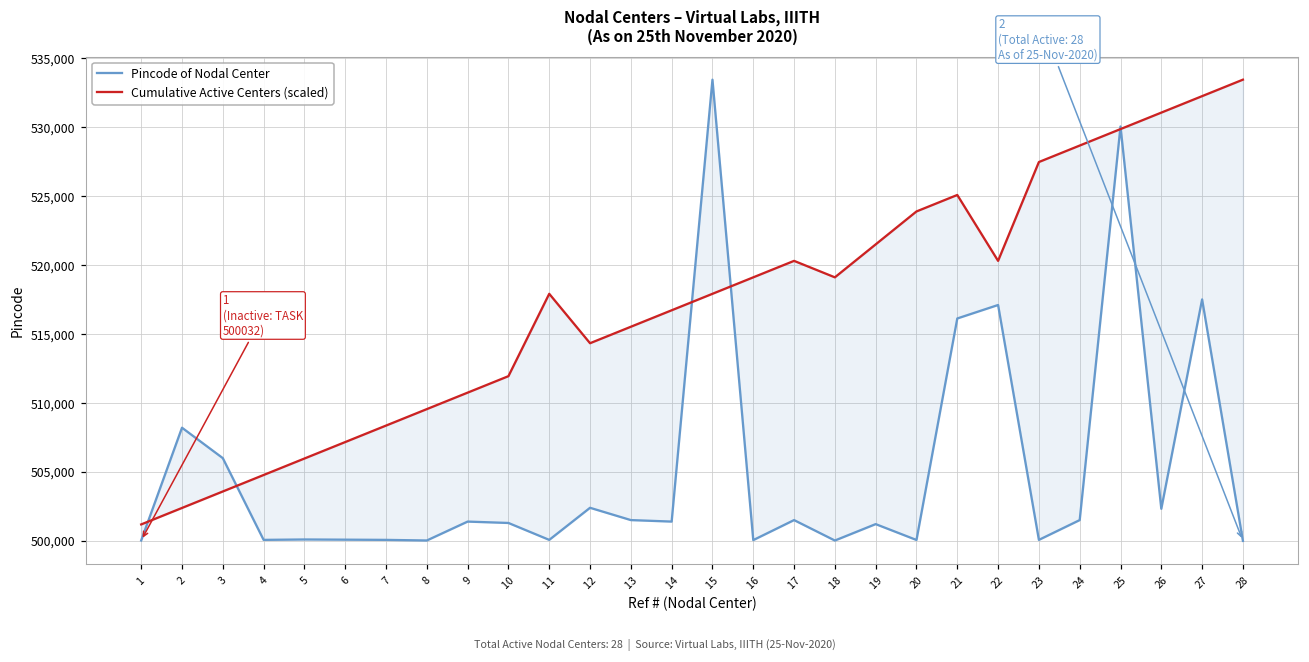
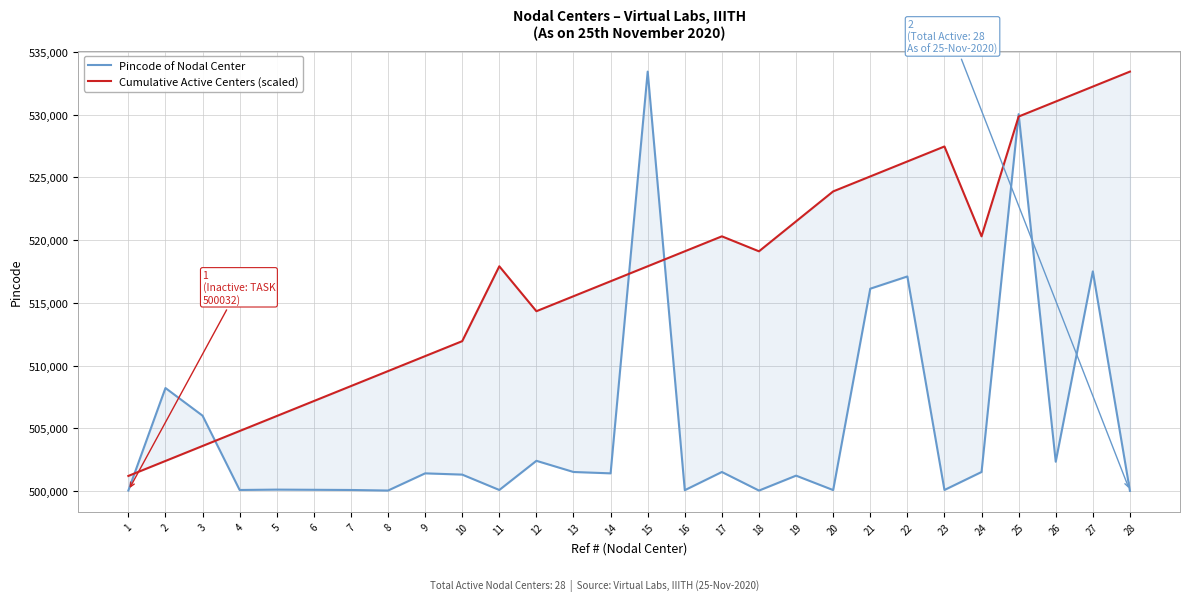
Cumulative Active Centers (scaled), 22: 520,300 -> 526,300
Cumulative Active Centers (scaled), 24: 528,700 -> 520,300
